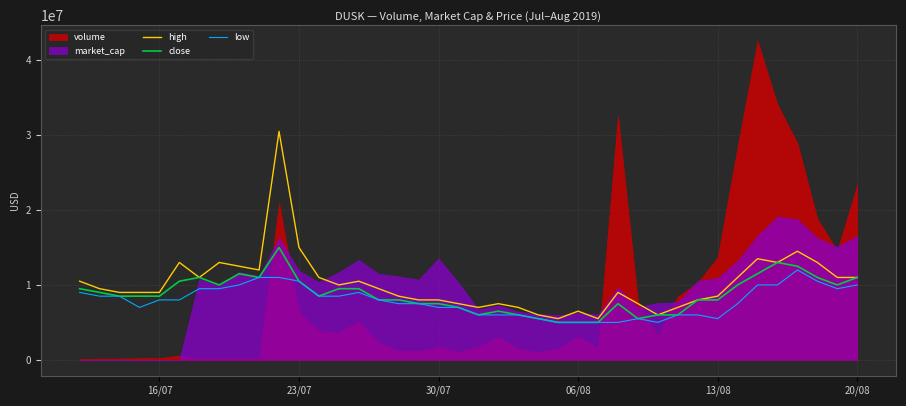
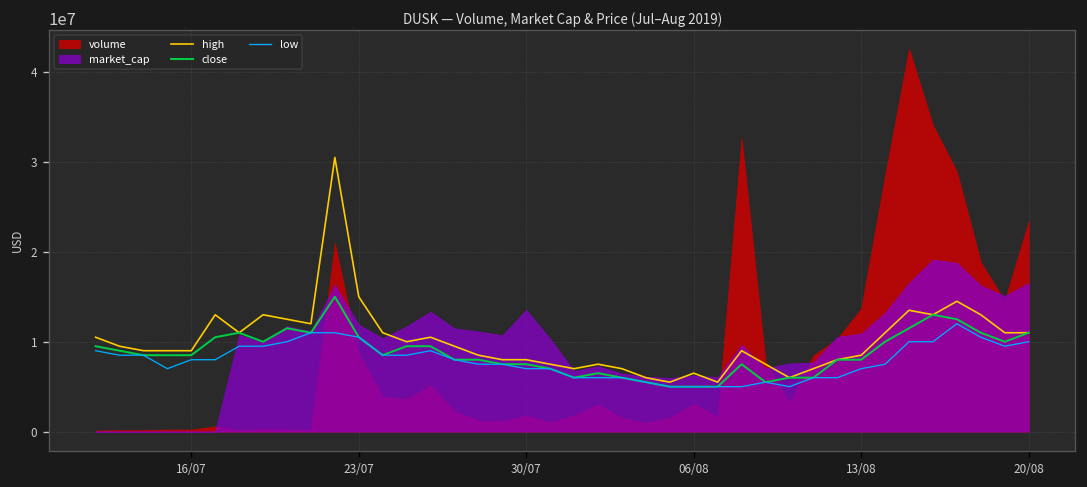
volume, 23/07: 6000000 -> 9000000
low, 13/08: 6000000 -> 7000000
